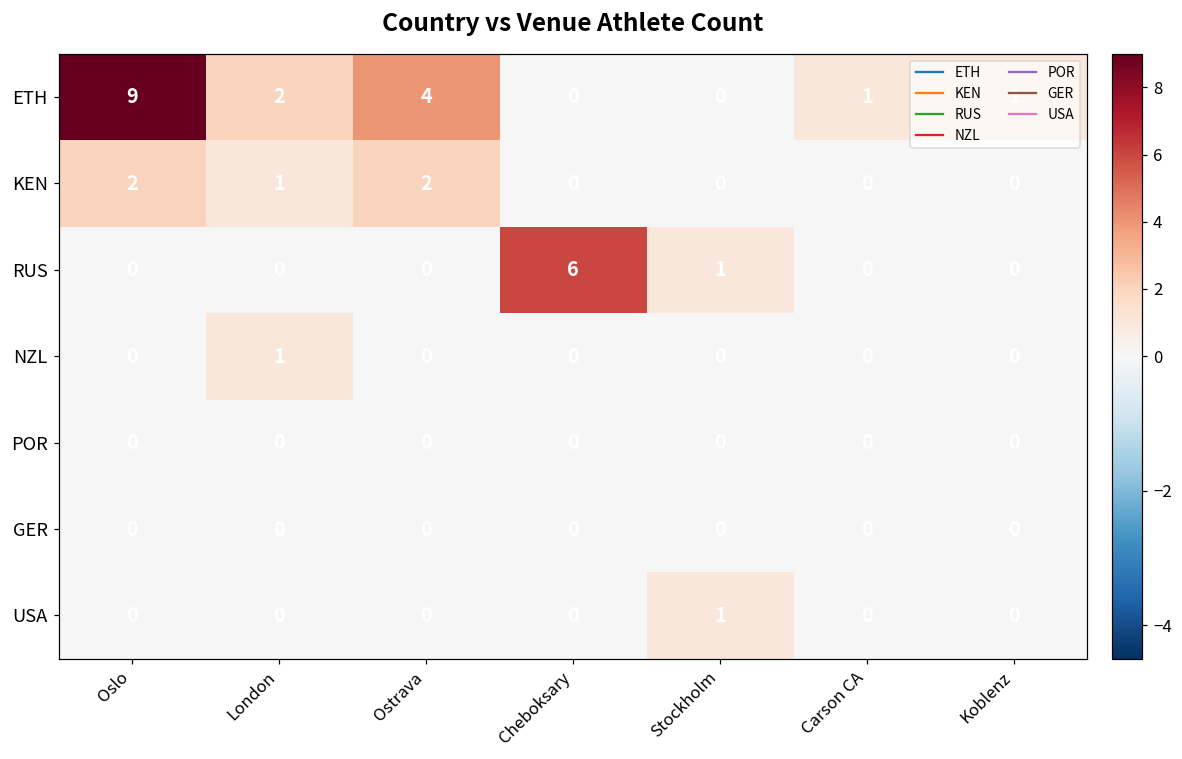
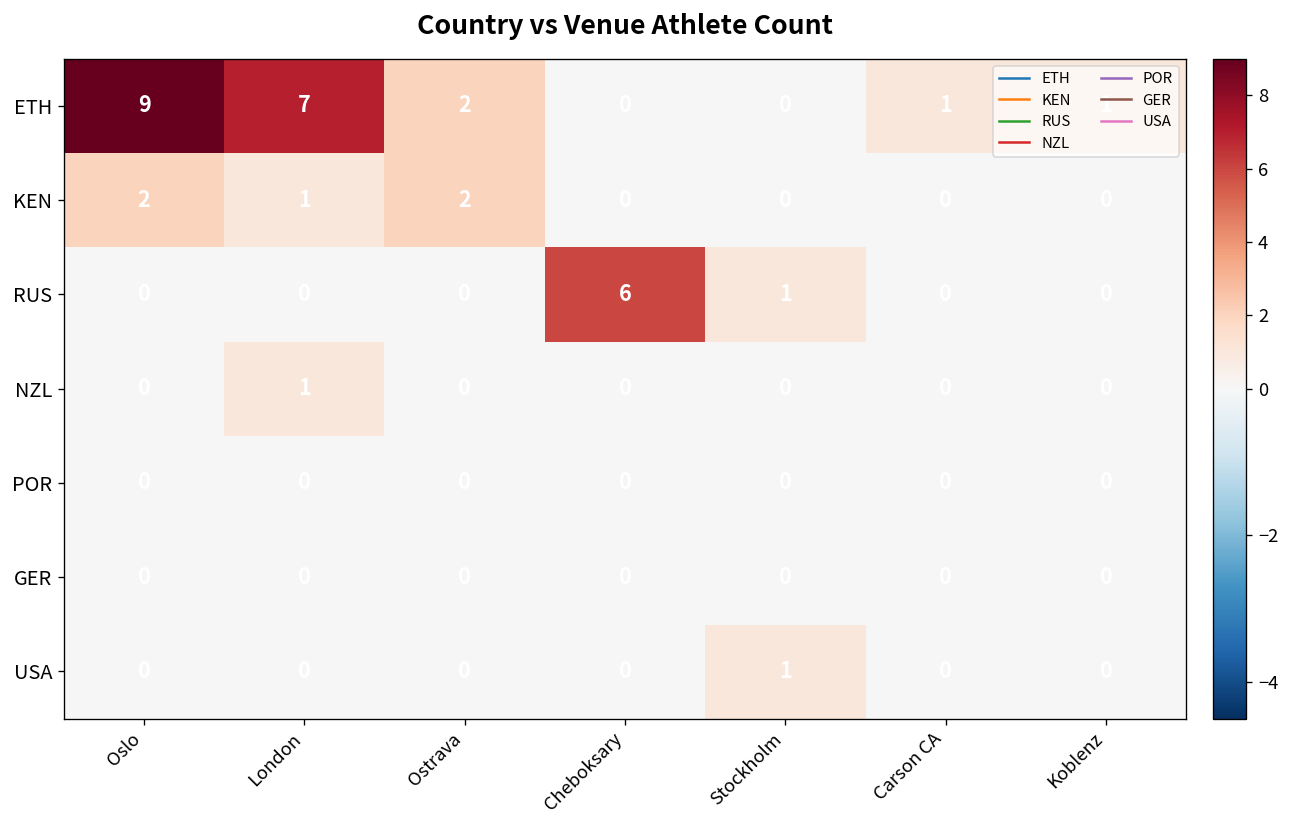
ETH, London: 2 -> 7
ETH, Ostrava: 4 -> 2
